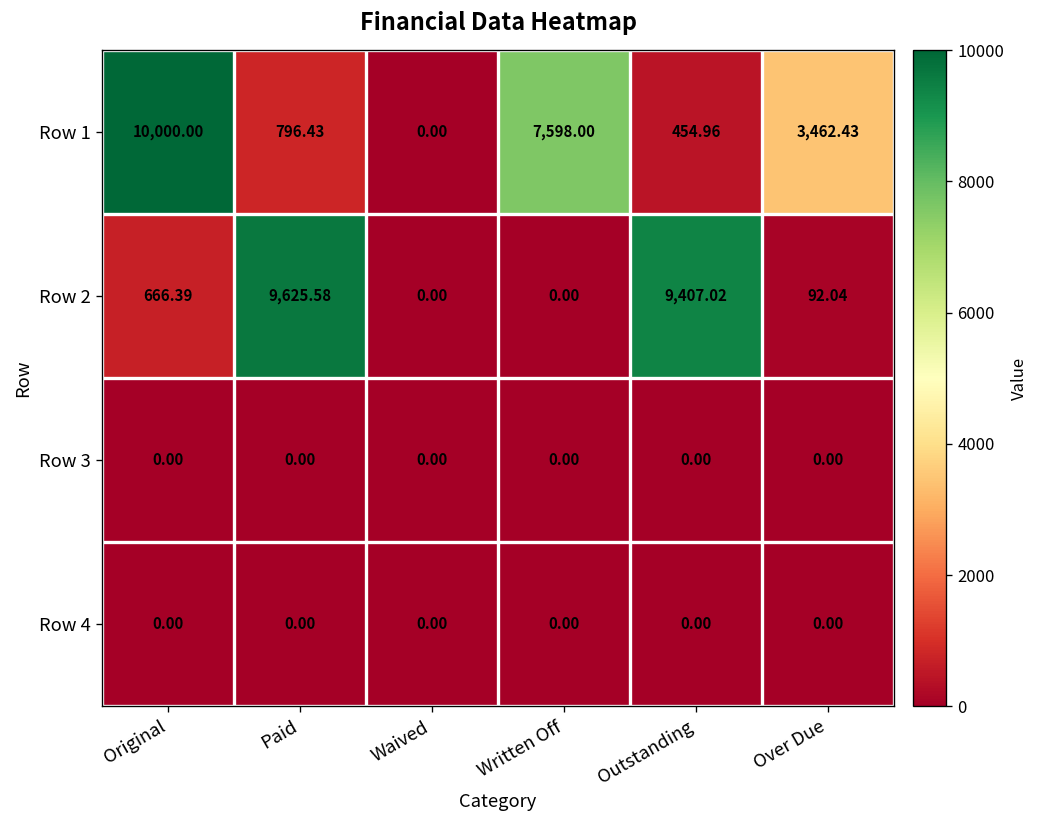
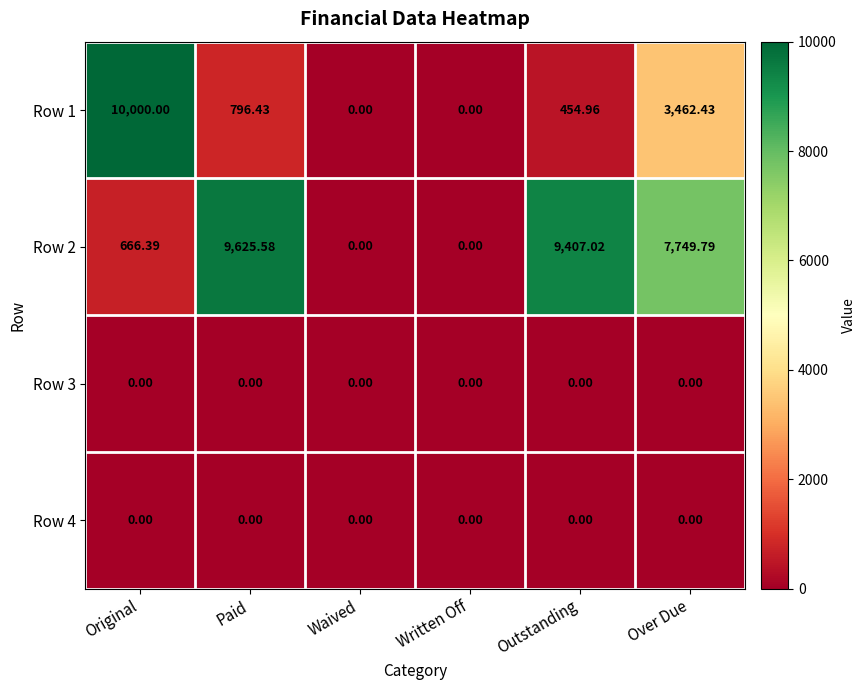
Row 1, Written Off: 7,598.00 -> 0.00
Row 2, Over Due: 92.04 -> 7,749.79
